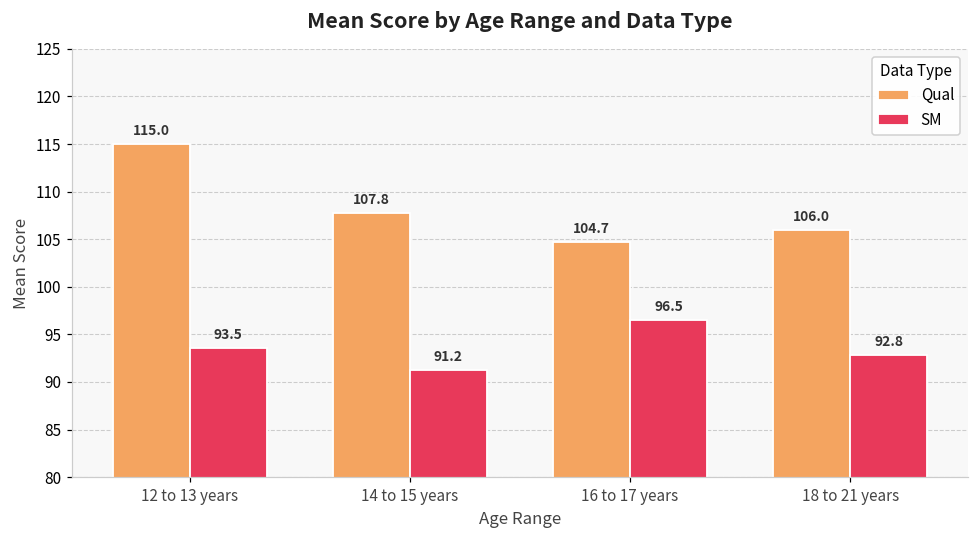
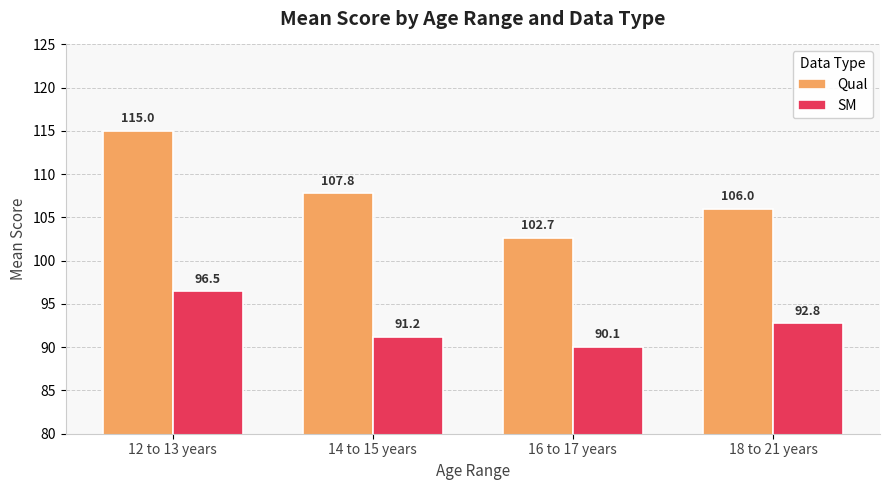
SM, 12 to 13 years: 93.5 -> 96.5
Qual, 16 to 17 years: 104.7 -> 102.7
SM, 16 to 17 years: 96.5 -> 90.1
